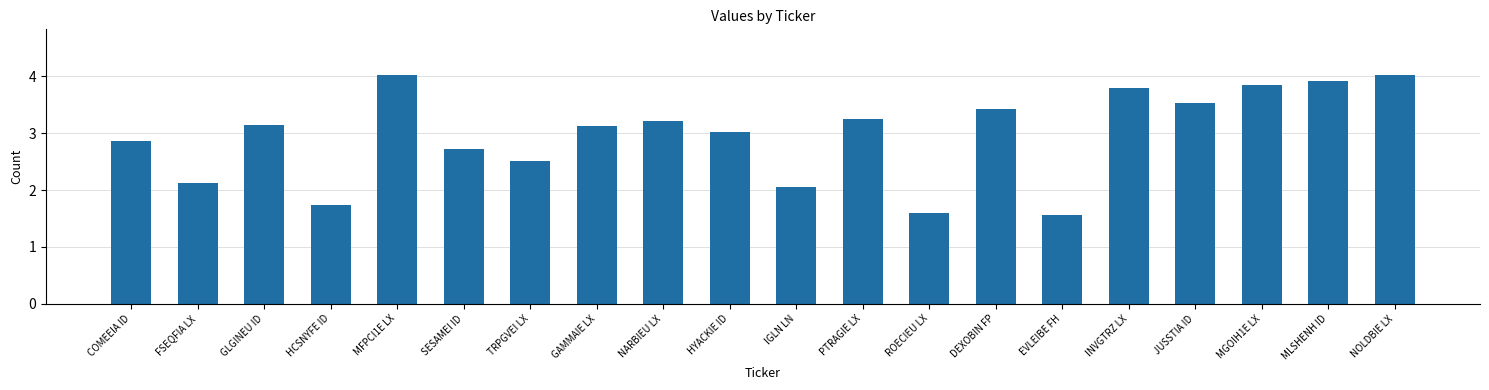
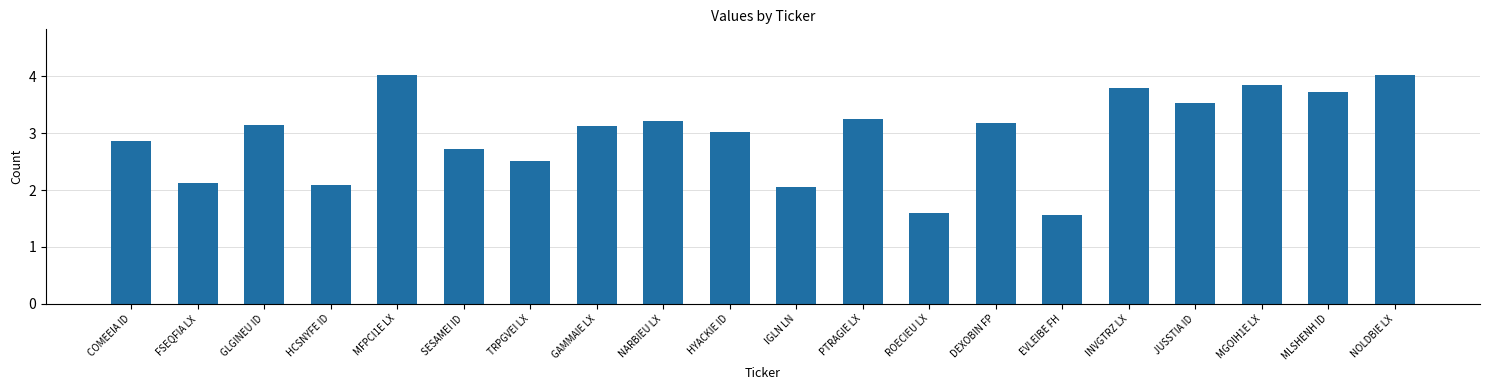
HCSNYFE ID: 1.7 -> 2.1
DEXOBIN FP: 3.4 -> 3.2
MLSHENH ID: 3.9 -> 3.7
